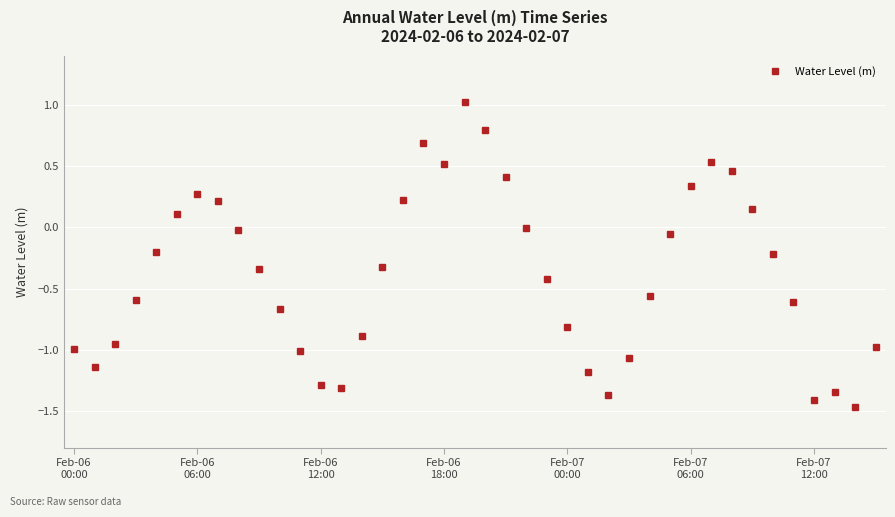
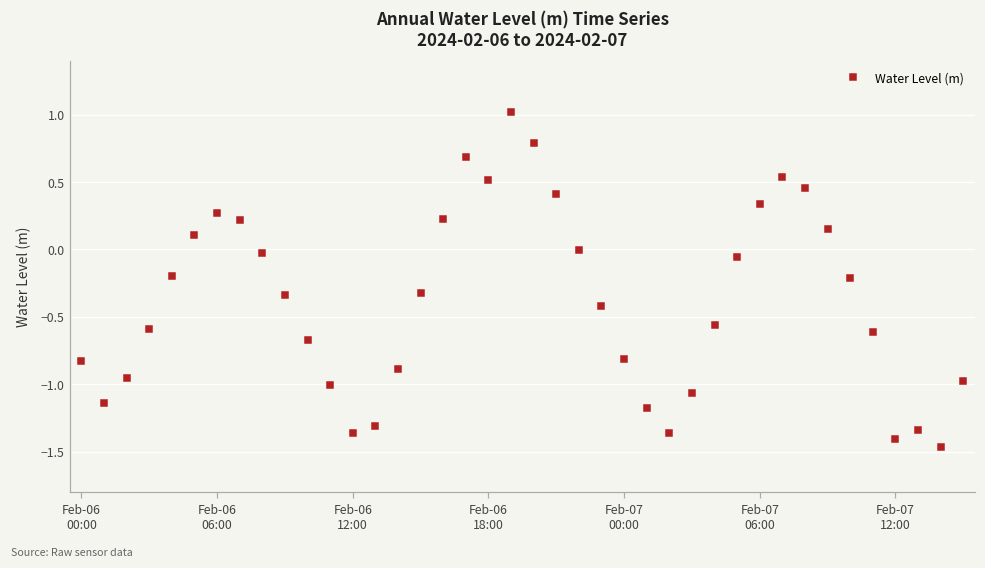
Feb-06 00:00: -1.00 -> -0.83
Feb-06 12:00: -1.29 -> -1.36
